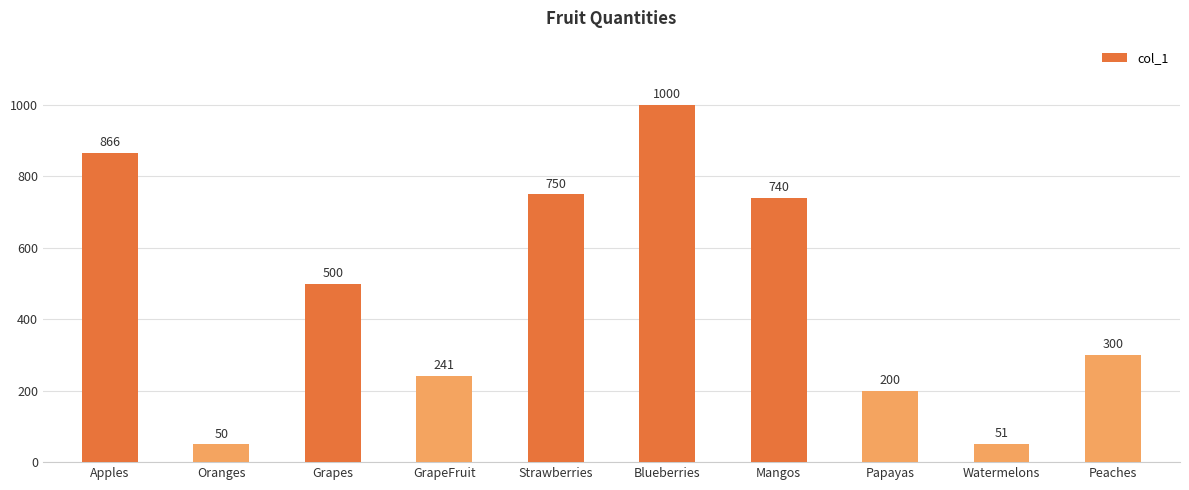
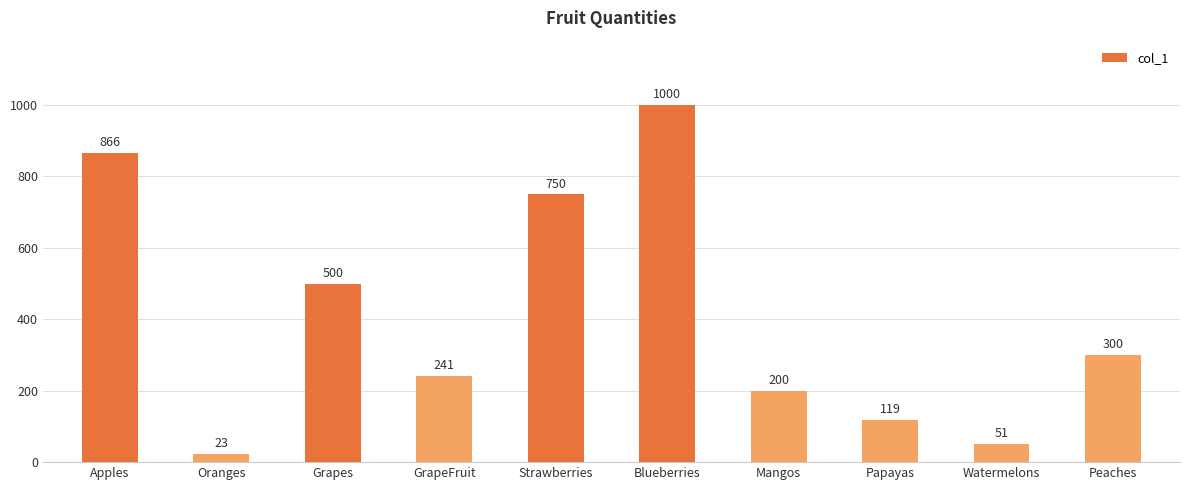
Oranges: 50 -> 23
Mangos: 740 -> 200
Papayas: 200 -> 119
